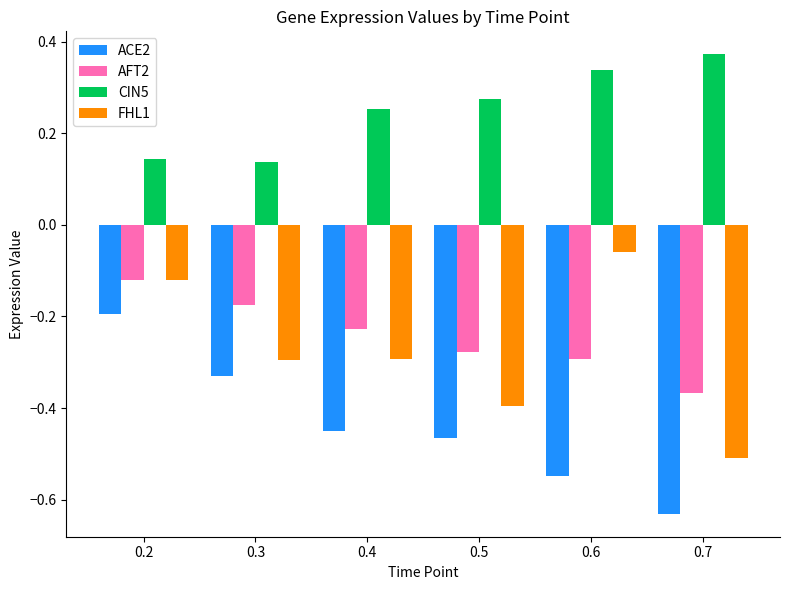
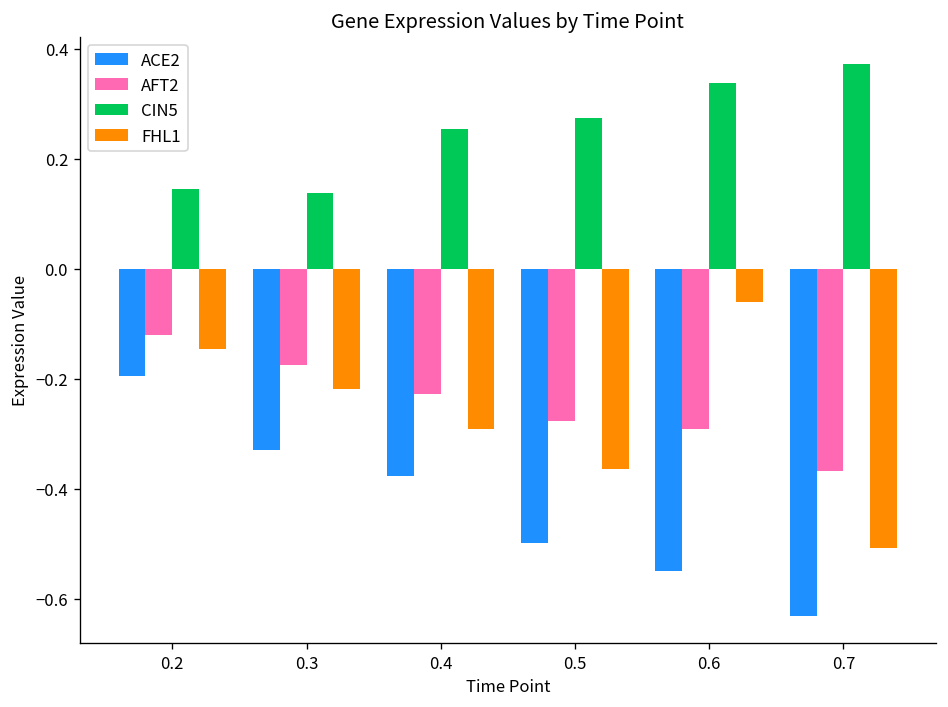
FHL1, 0.2: -0.12 -> -0.15
FHL1, 0.3: -0.30 -> -0.22
ACE2, 0.4: -0.45 -> -0.38
ACE2, 0.5: -0.46 -> -0.50
FHL1, 0.5: -0.39 -> -0.36
